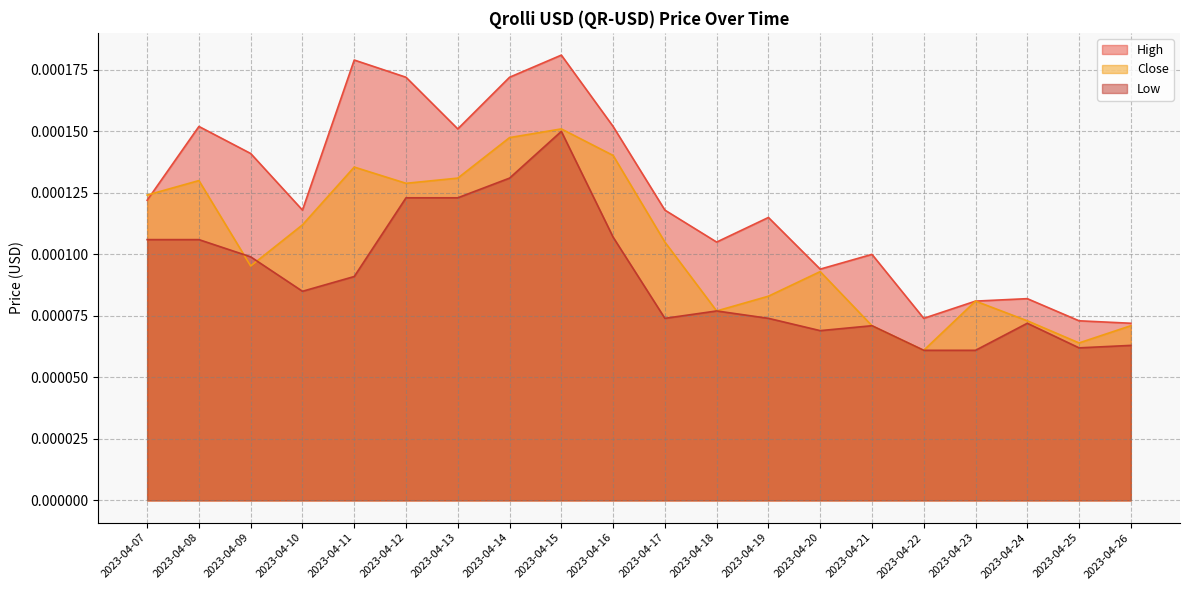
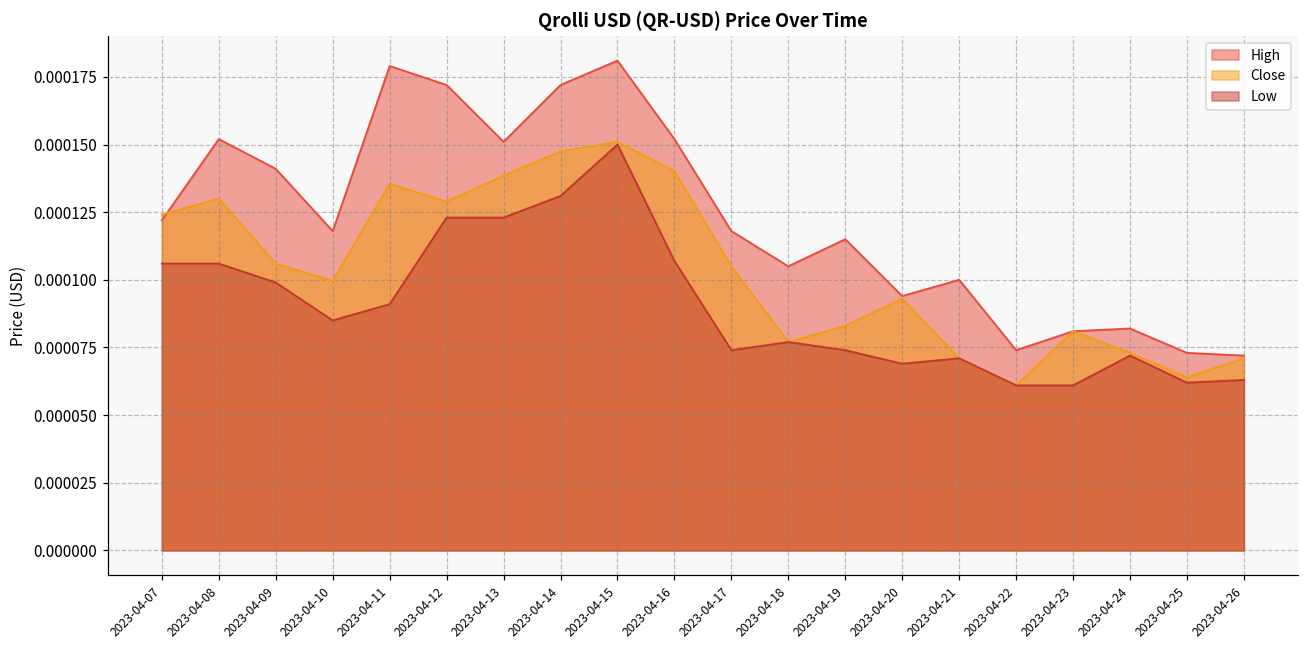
Close, 2023-04-09: 0.000095 -> 0.000106
Close, 2023-04-10: 0.000112 -> 0.000100
Close, 2023-04-13: 0.000131 -> 0.000139
